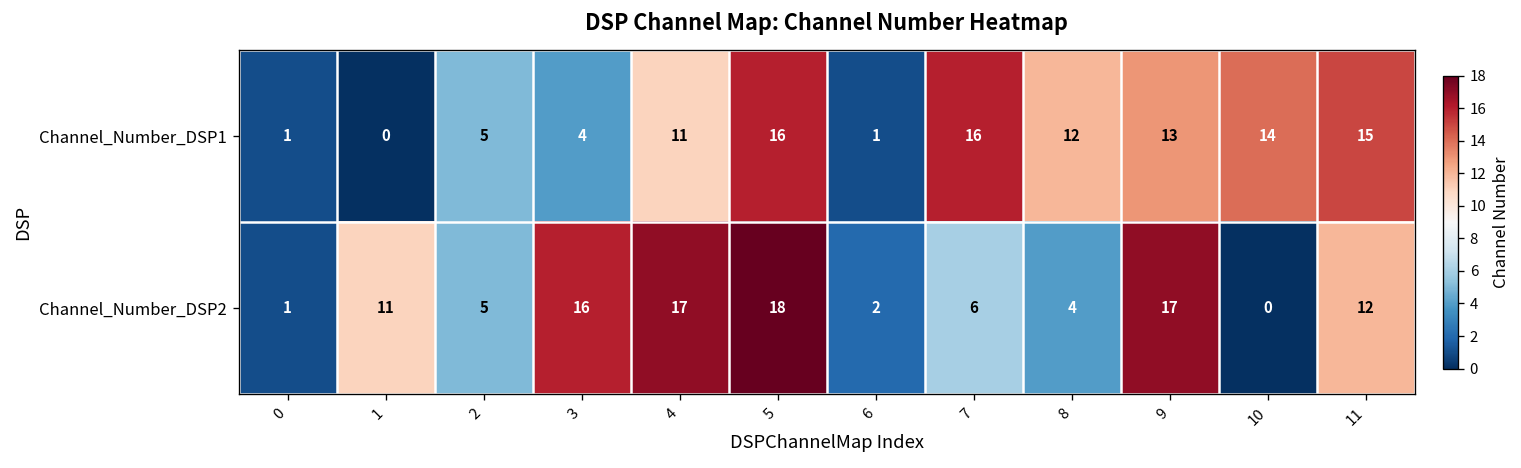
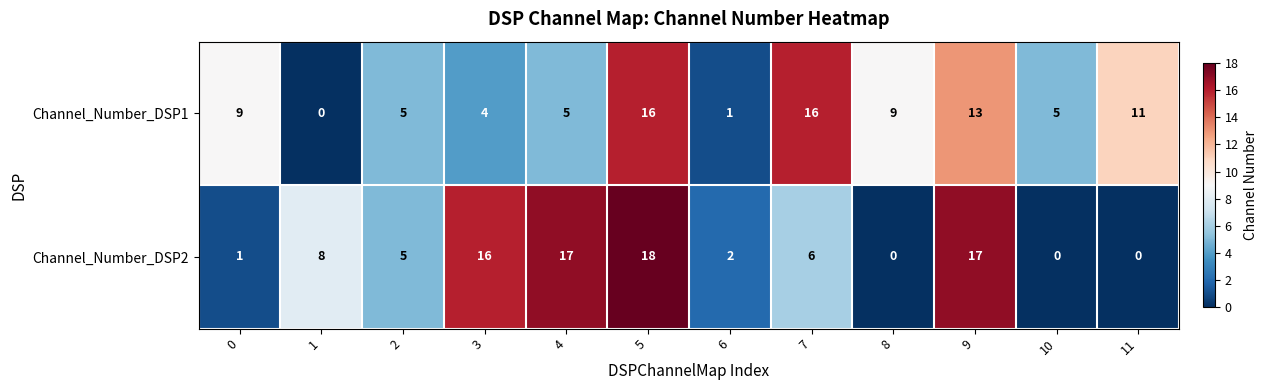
Channel_Number_DSP1, 0: 1 -> 9
Channel_Number_DSP1, 4: 11 -> 5
Channel_Number_DSP1, 8: 12 -> 9
Channel_Number_DSP1, 10: 14 -> 5
Channel_Number_DSP1, 11: 15 -> 11
Channel_Number_DSP2, 1: 11 -> 8
Channel_Number_DSP2, 8: 4 -> 0
Channel_Number_DSP2, 11: 12 -> 0
